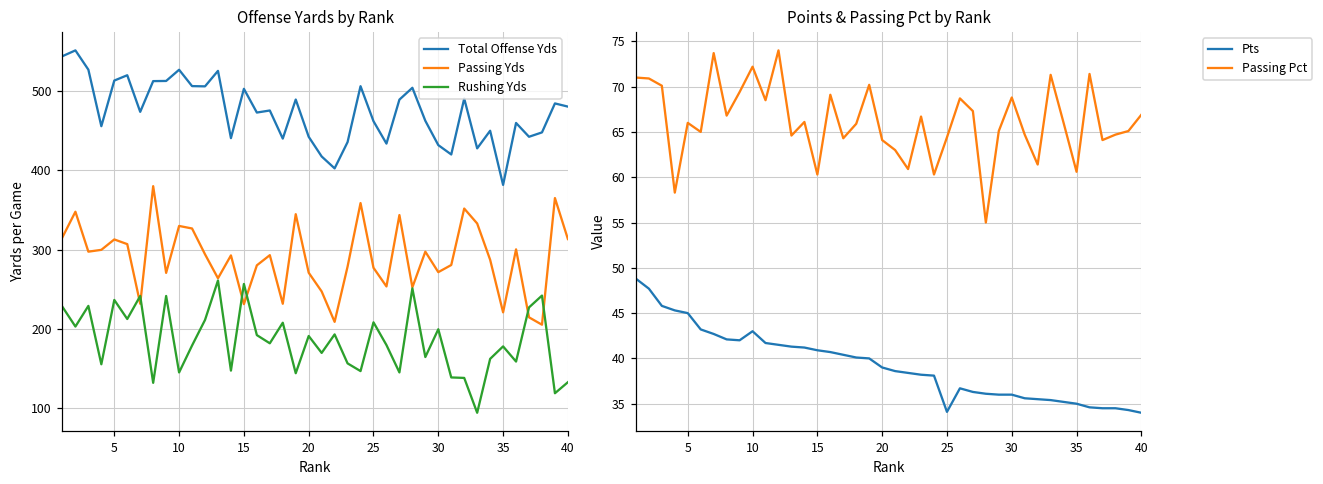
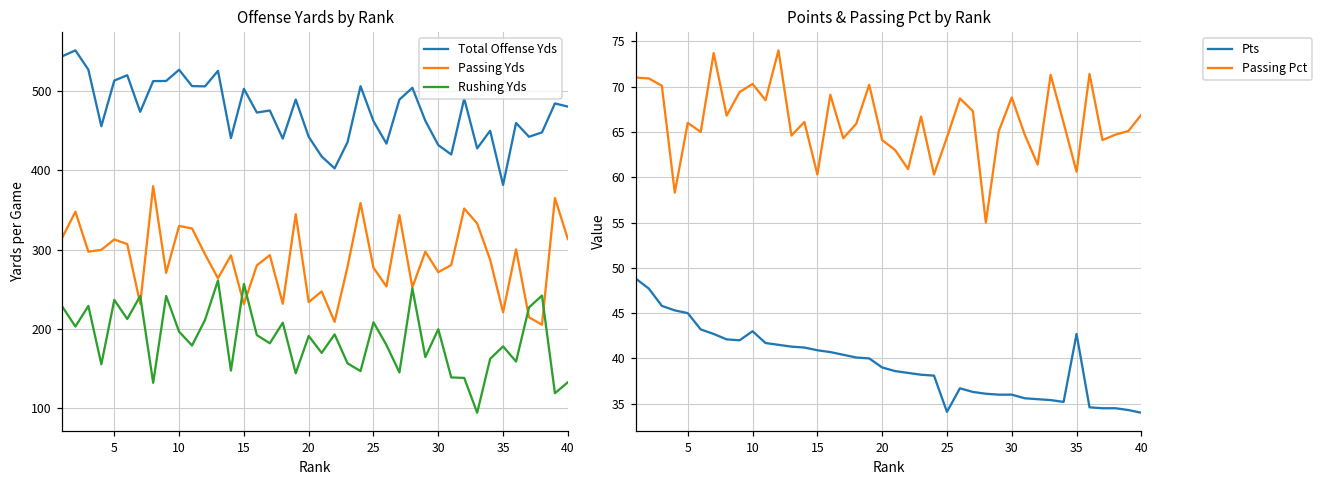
Offense Yards by Rank, Rushing Yds, 10: 150 -> 200
Offense Yards by Rank, Passing Yds, 20: 270 -> 230
Points & Passing Pct by Rank, Passing Pct, 10: 72 -> 70
Points & Passing Pct by Rank, Pts, 35: 35 -> 43
